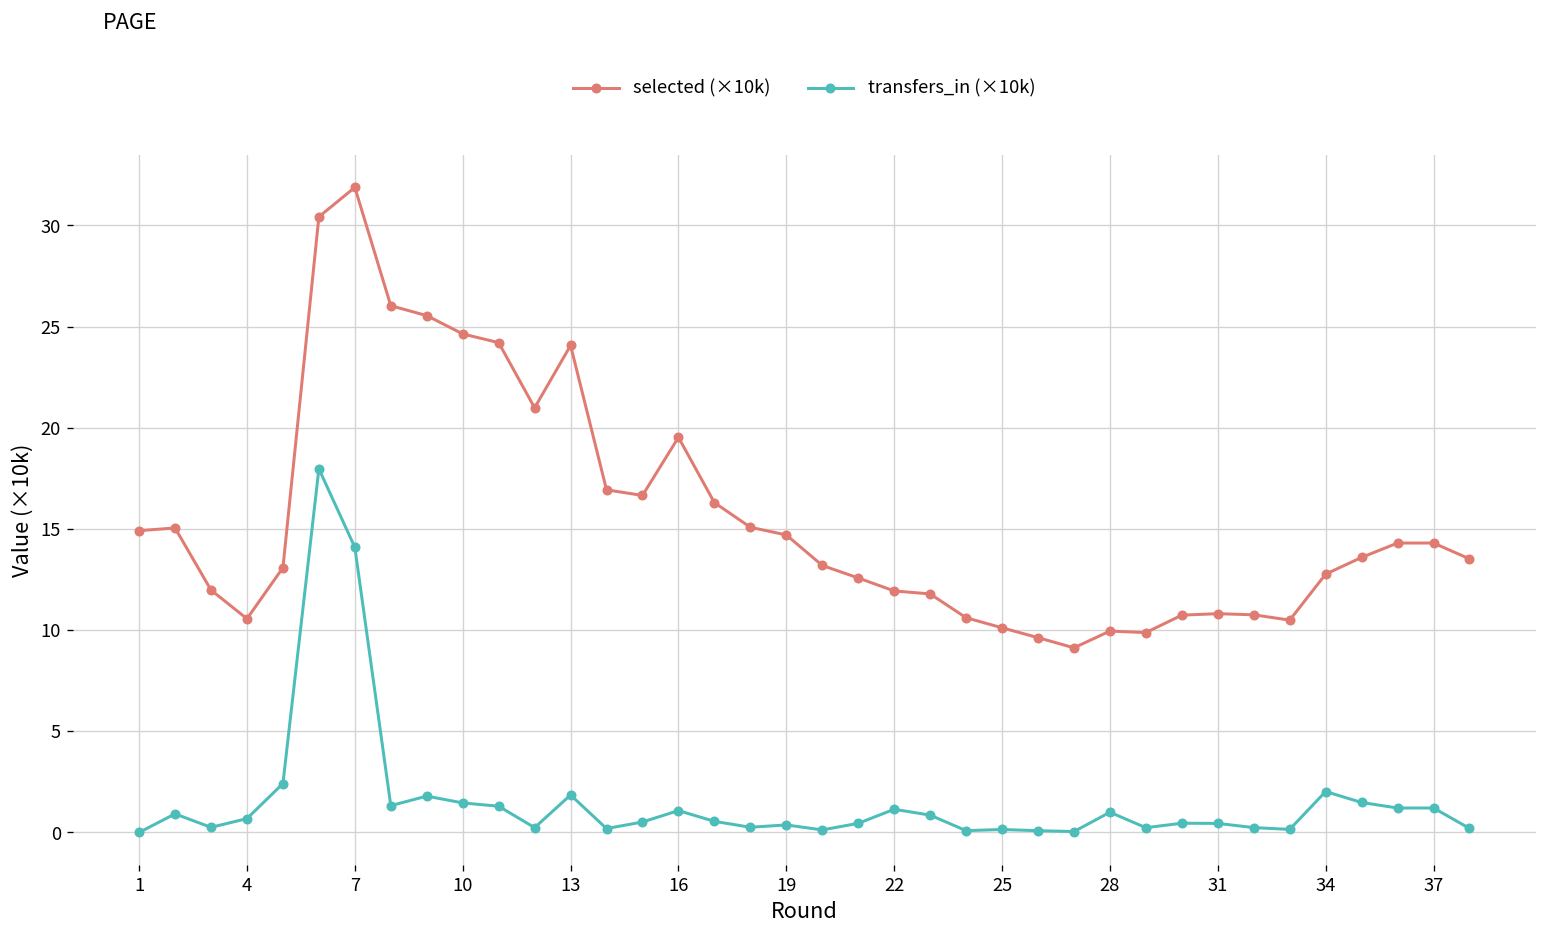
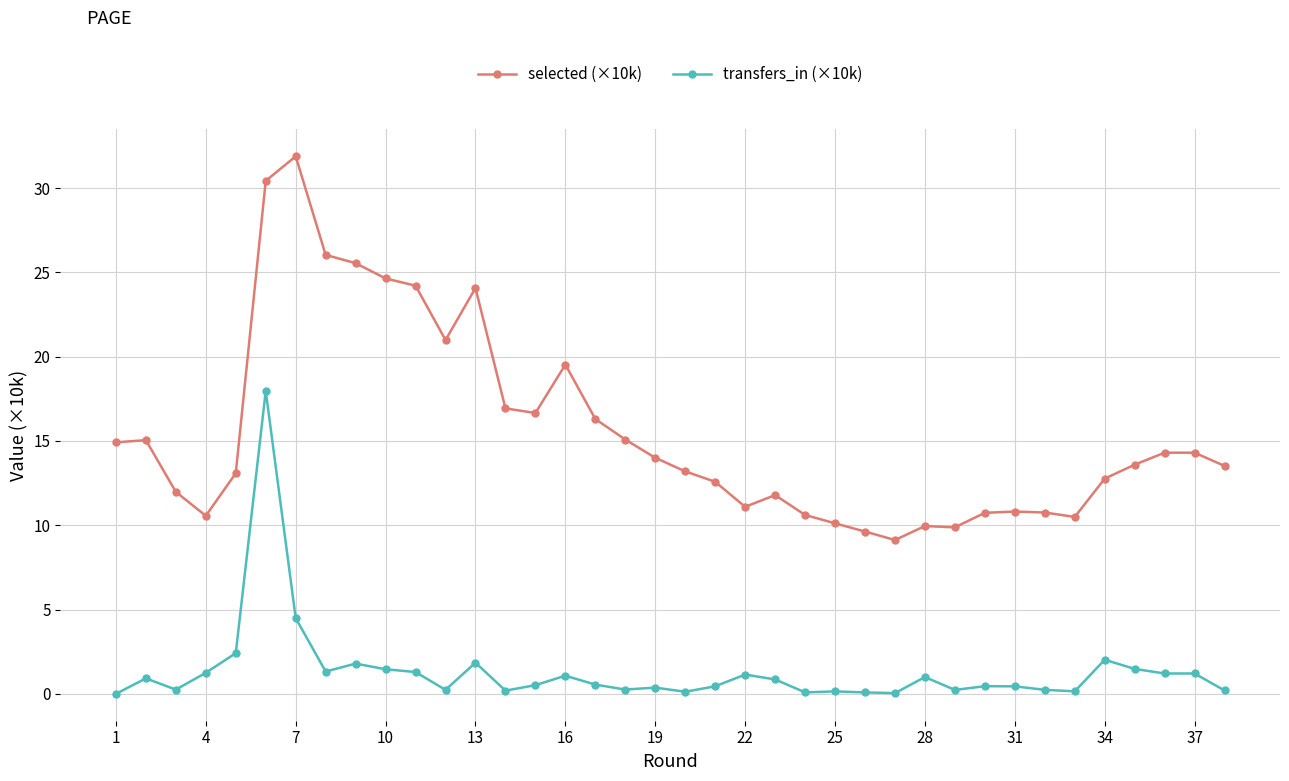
transfers_in (×10k), 4: 0.7 -> 1.2
transfers_in (×10k), 7: 14.1 -> 4.5
selected (×10k), 19: 14.7 -> 14.0
selected (×10k), 22: 11.9 -> 11.1
